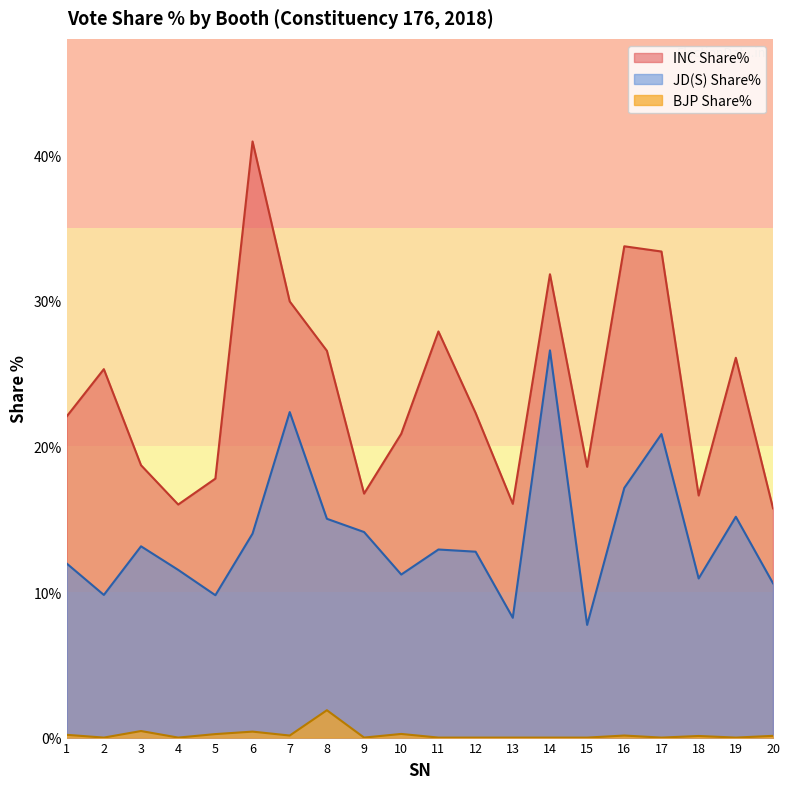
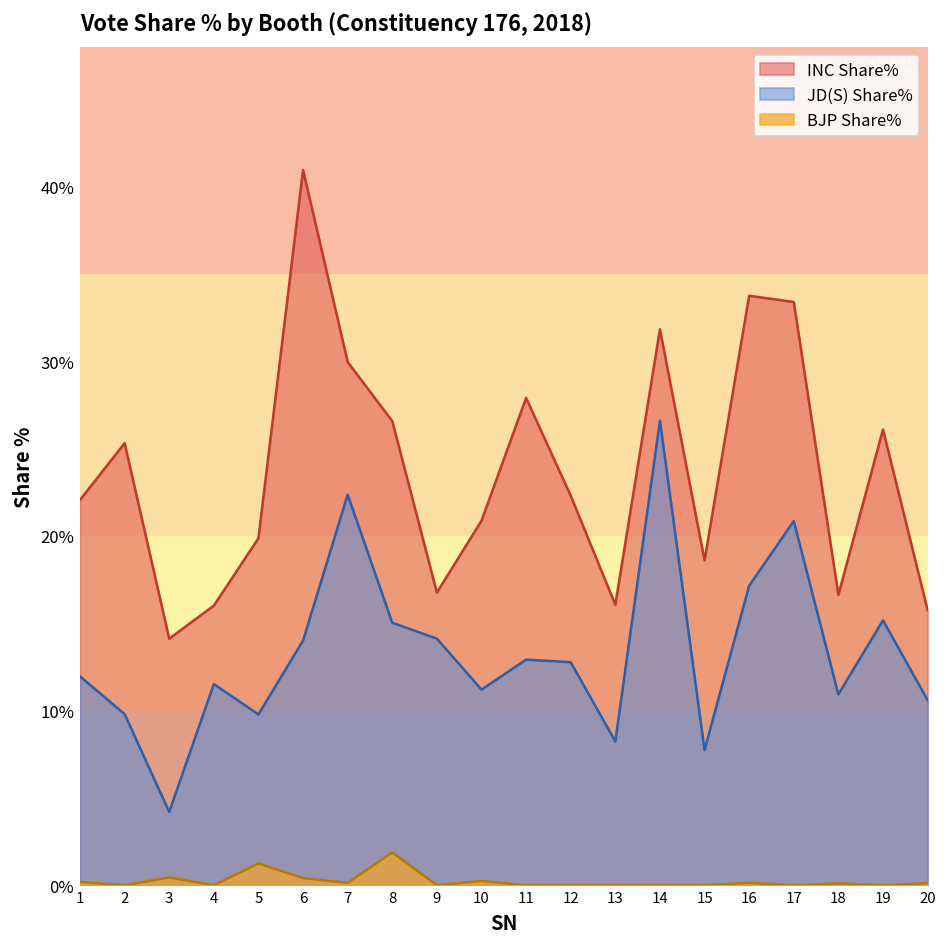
INC Share%, 3: 18.7% -> 14.1%
JD(S) Share%, 3: 13.1% -> 4.2%
INC Share%, 5: 17.8% -> 19.9%
BJP Share%, 5: 0.2% -> 1.3%
